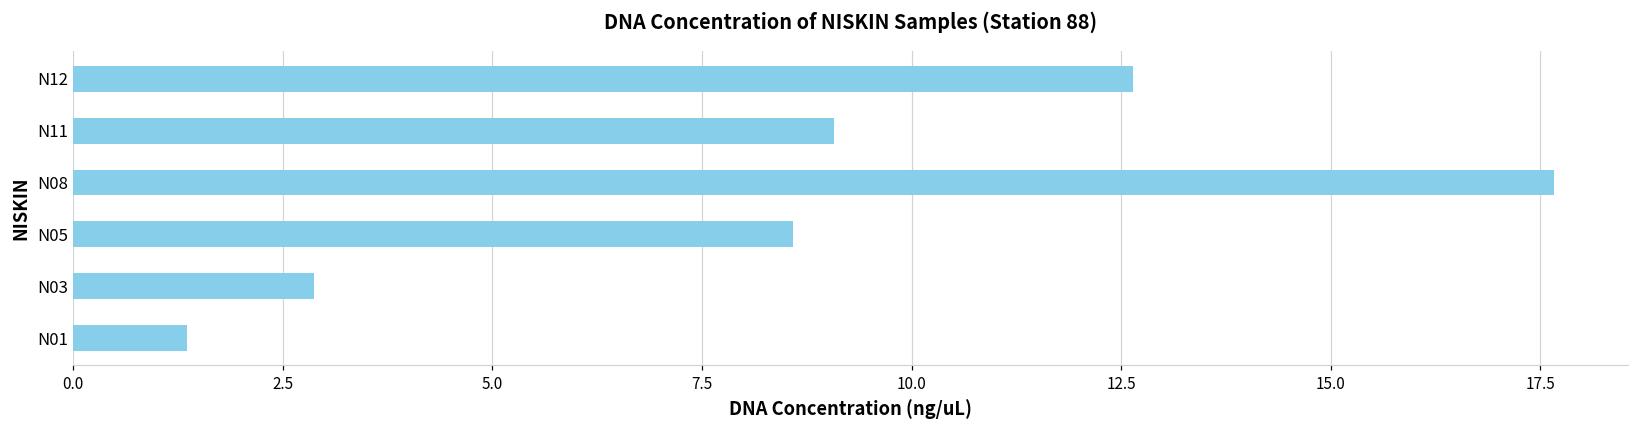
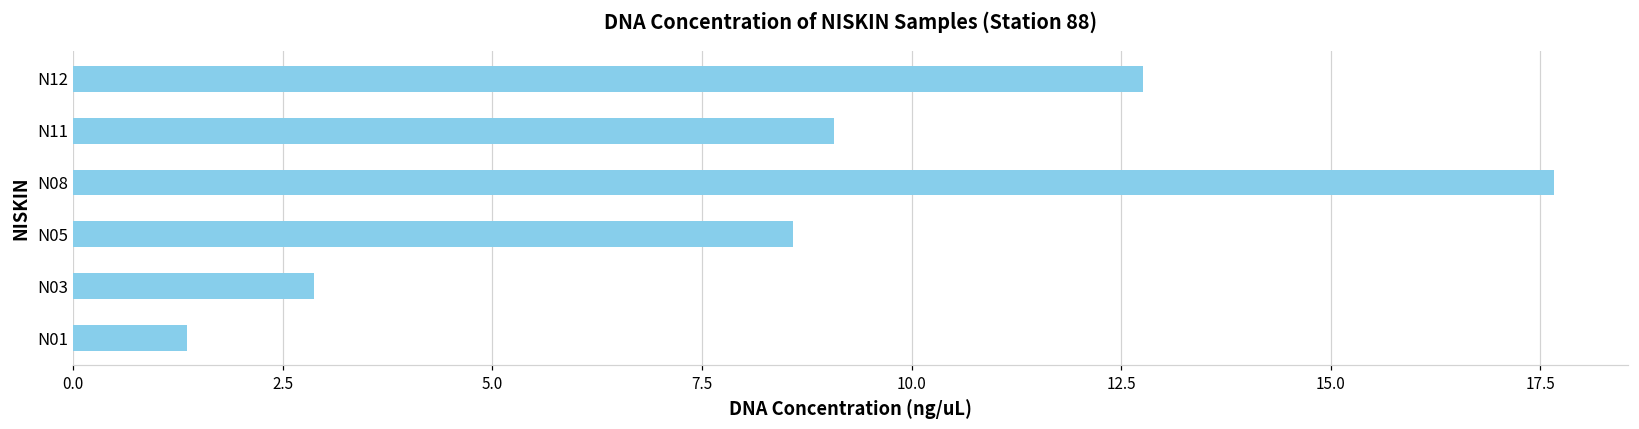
N12: 12.6 -> 12.8
